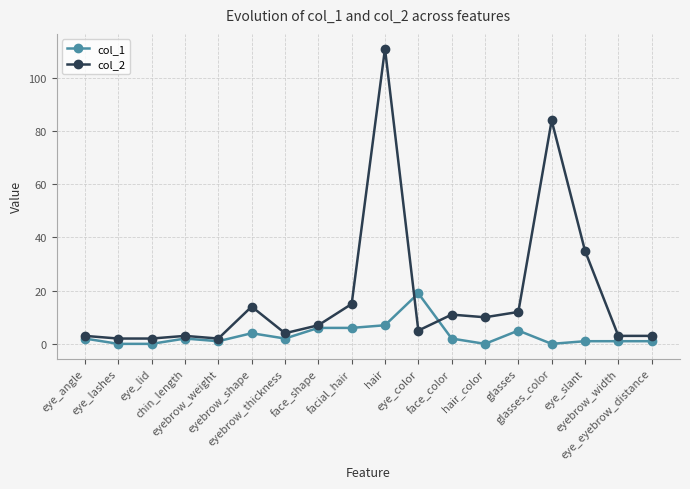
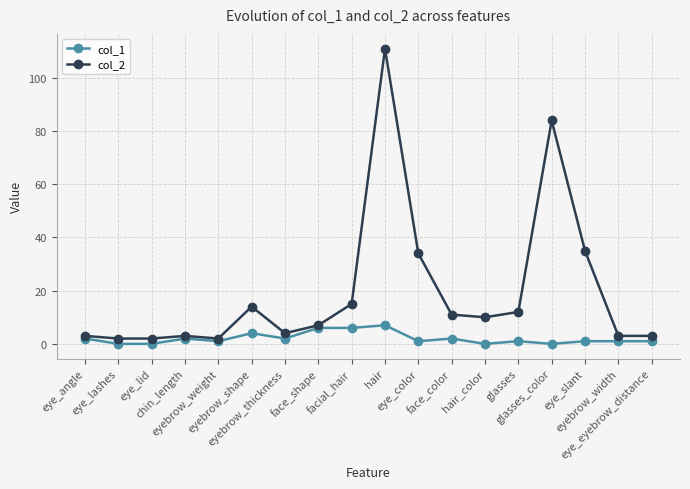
col_1, eye_color: 19 -> 1
col_2, eye_color: 5 -> 34
col_1, glasses: 5 -> 1
